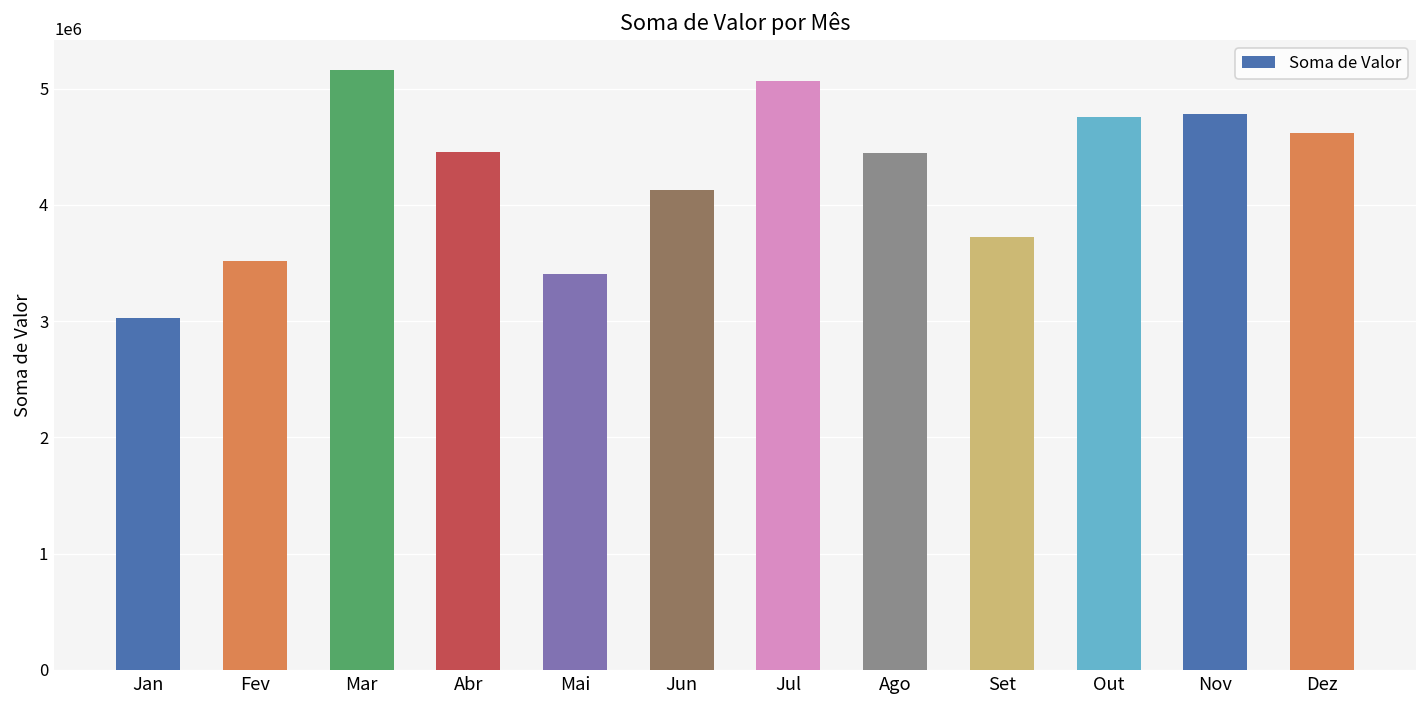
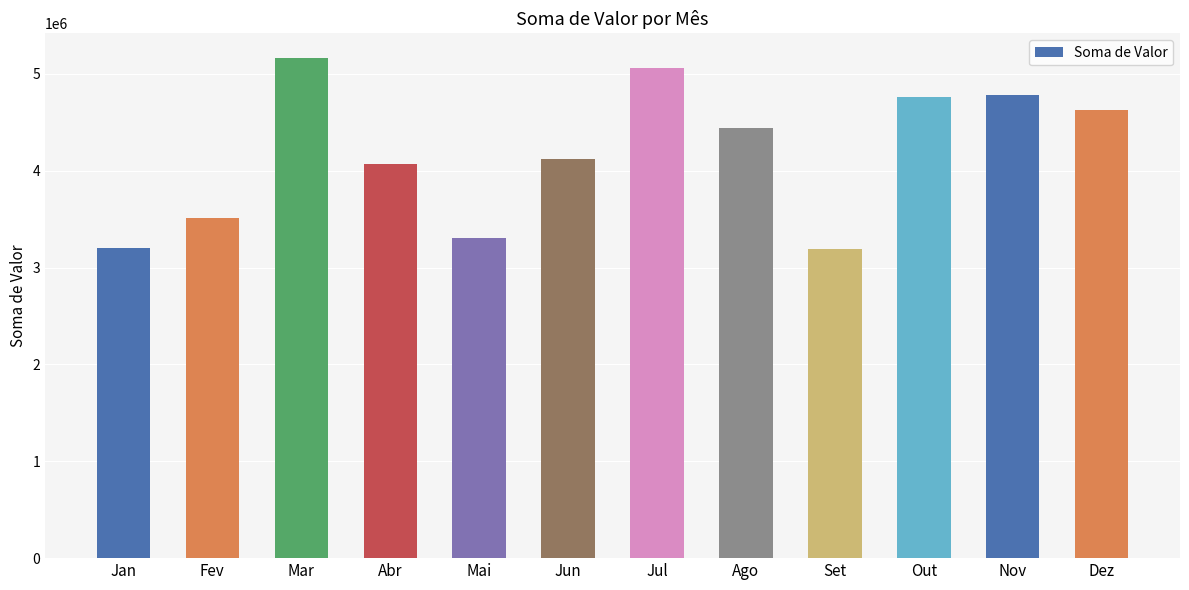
Jan: 3000000 -> 3200000
Abr: 4500000 -> 4100000
Mai: 3400000 -> 3300000
Set: 3700000 -> 3200000
